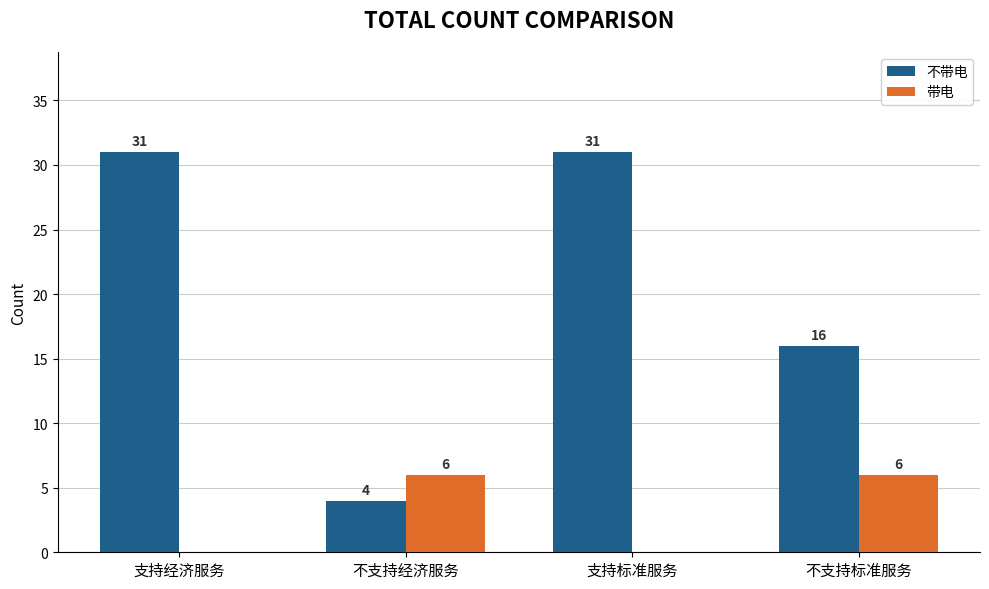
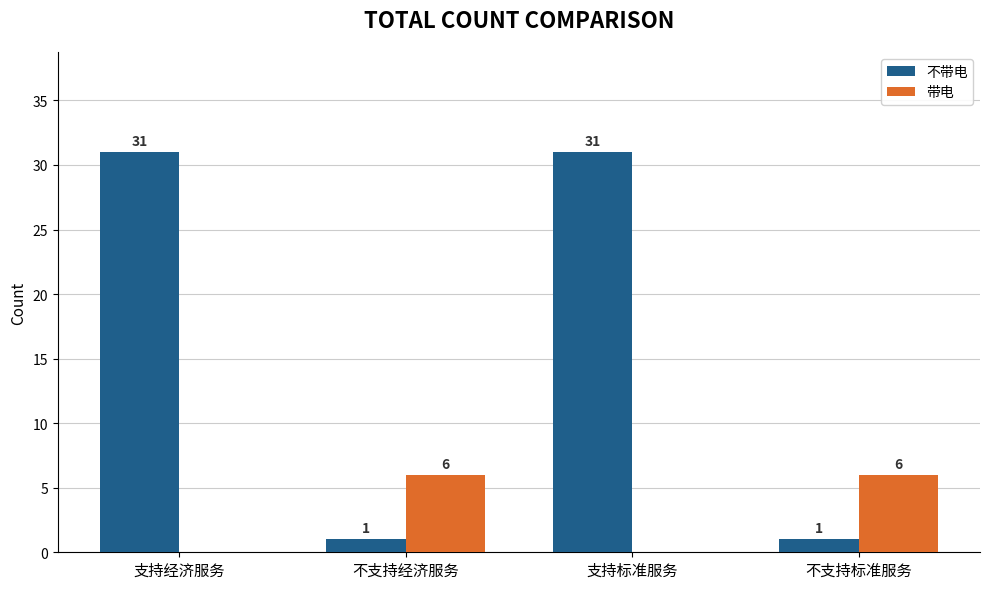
不带电, 不支持经济服务: 4 -> 1
不带电, 不支持标准服务: 16 -> 1
